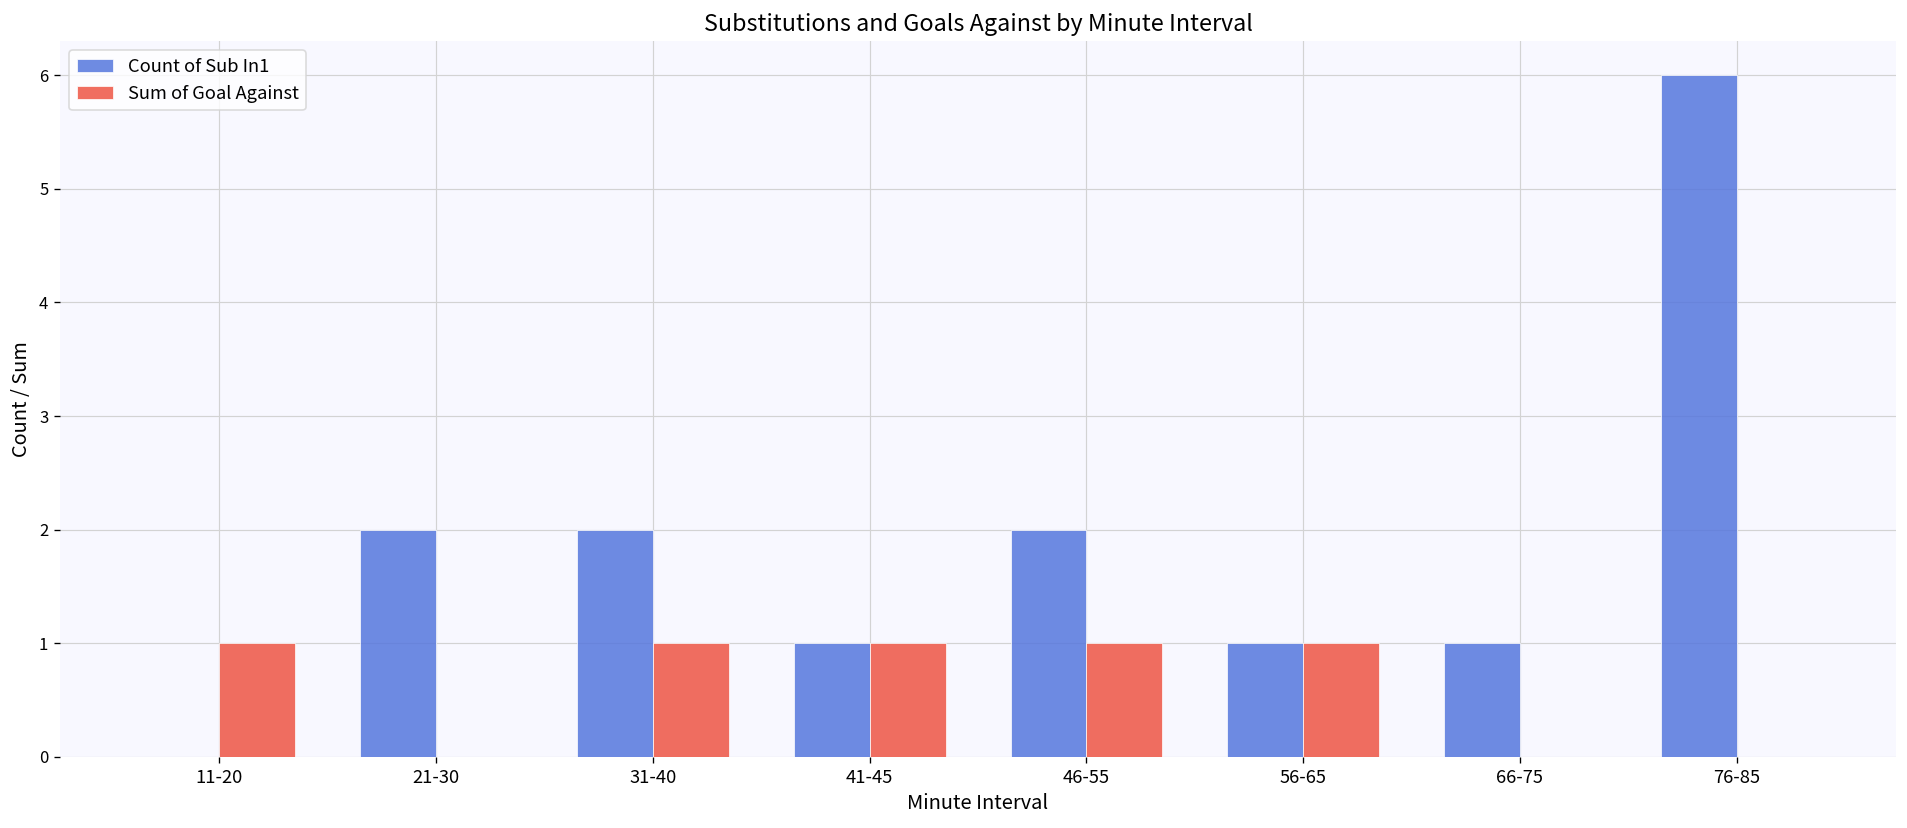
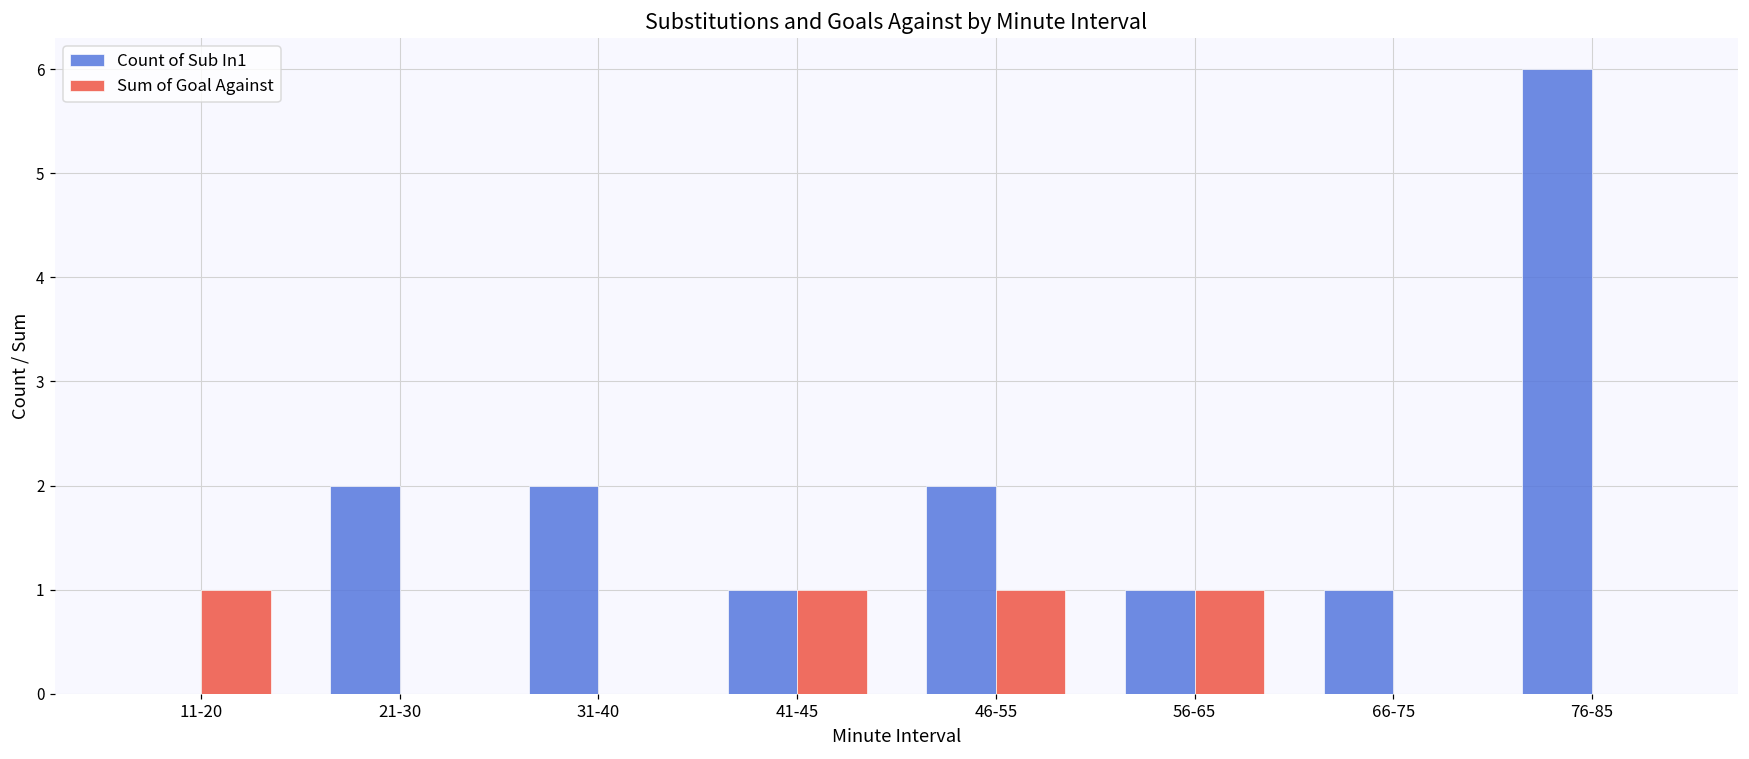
Sum of Goal Against, 31-40: 1 -> 0
